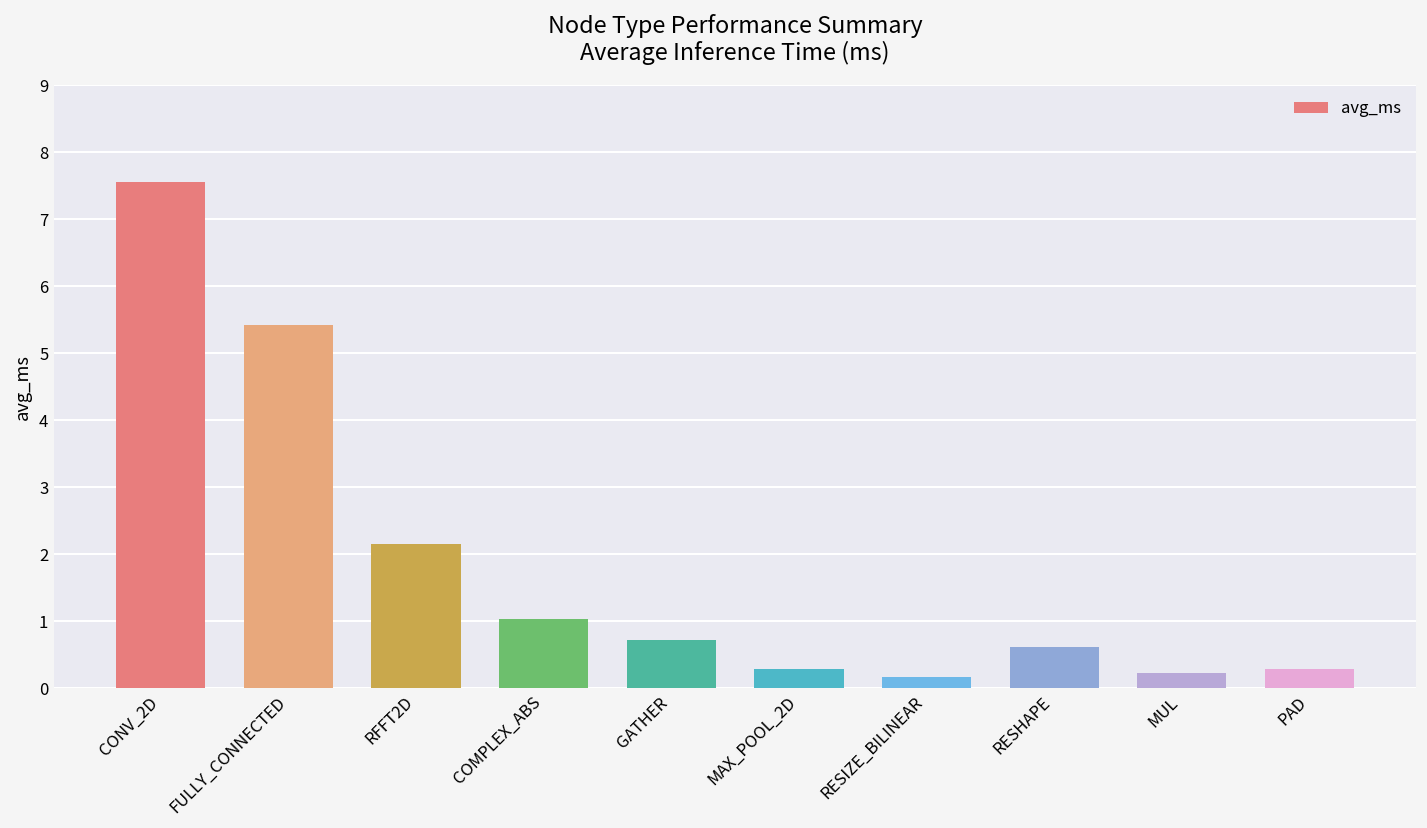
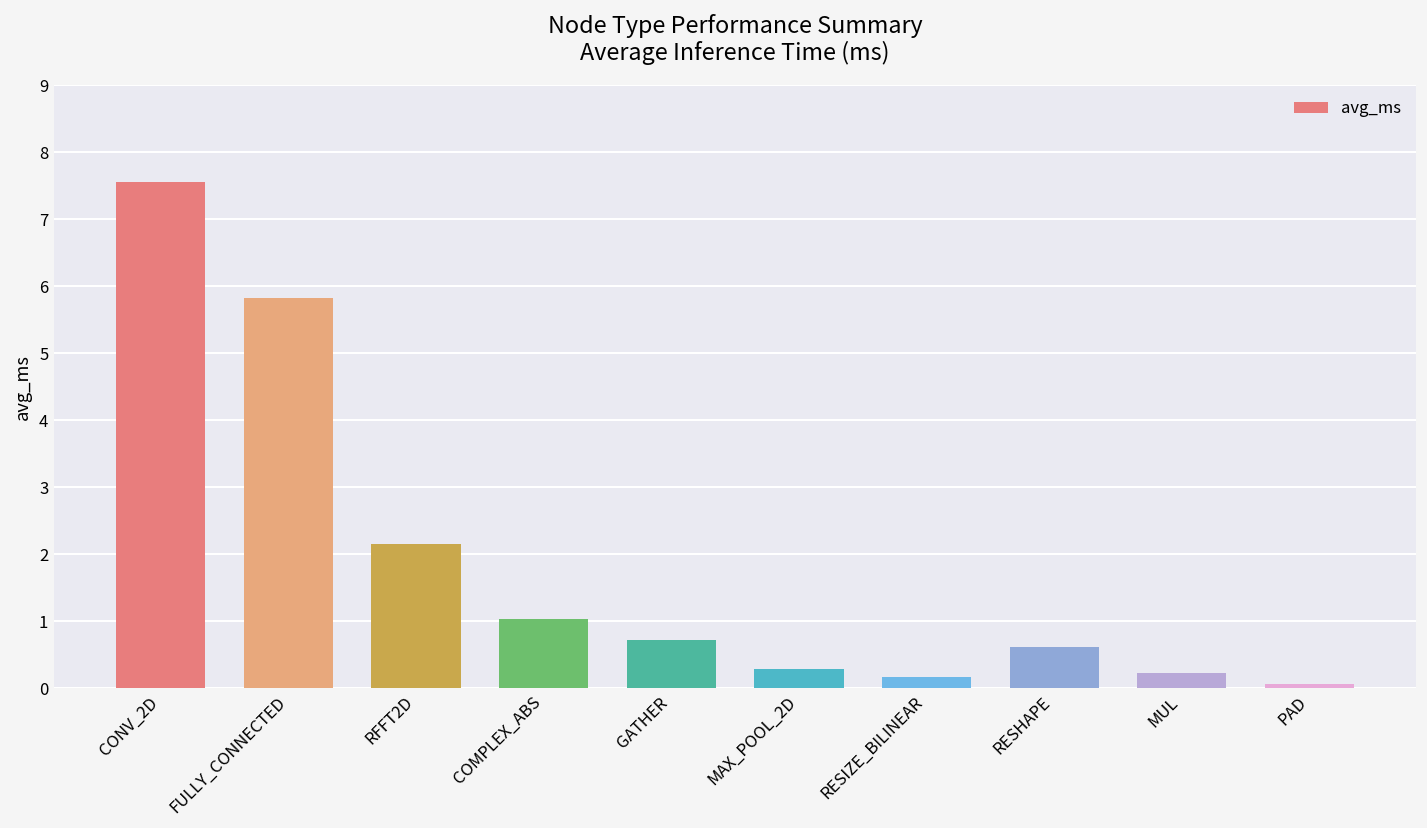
FULLY_CONNECTED: 5.4 -> 5.8
PAD: 0.3 -> 0.1
